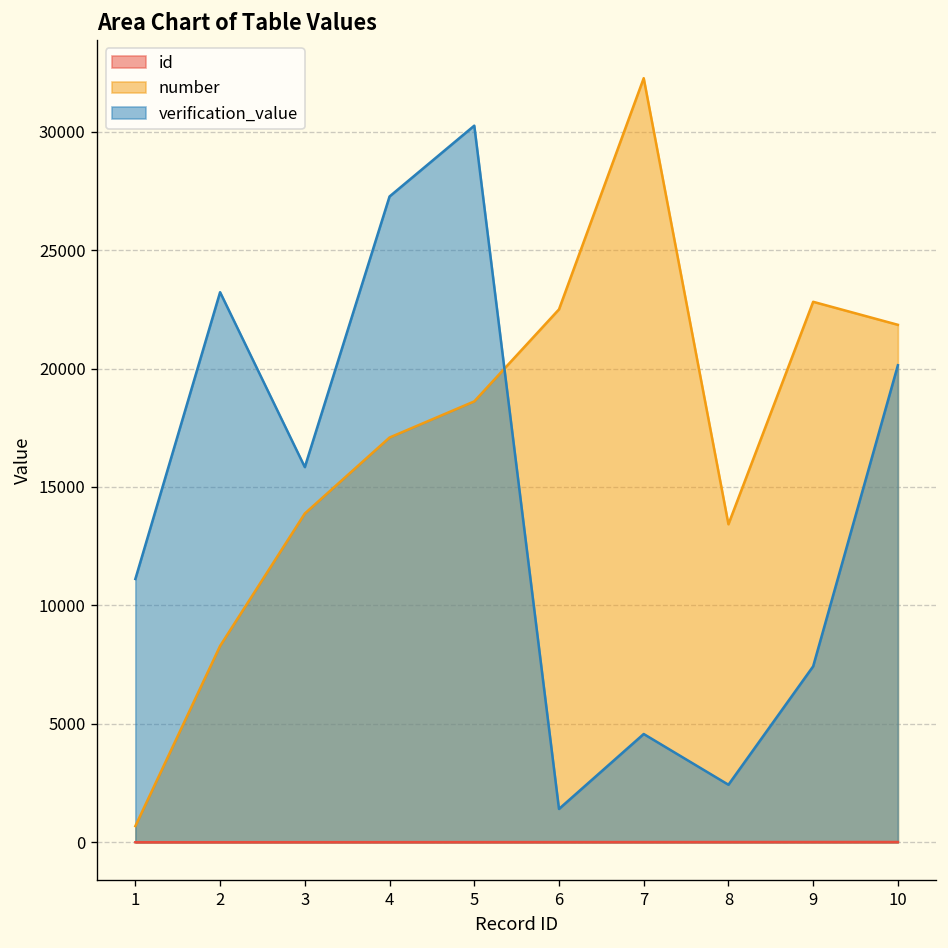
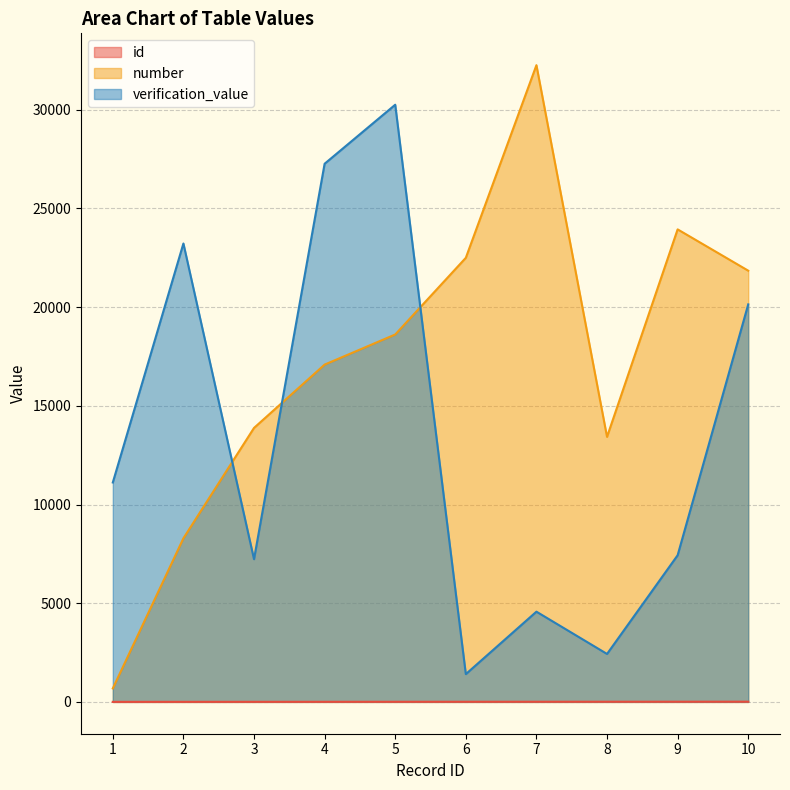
verification_value, 3: 15800 -> 7200
number, 9: 22800 -> 23900
